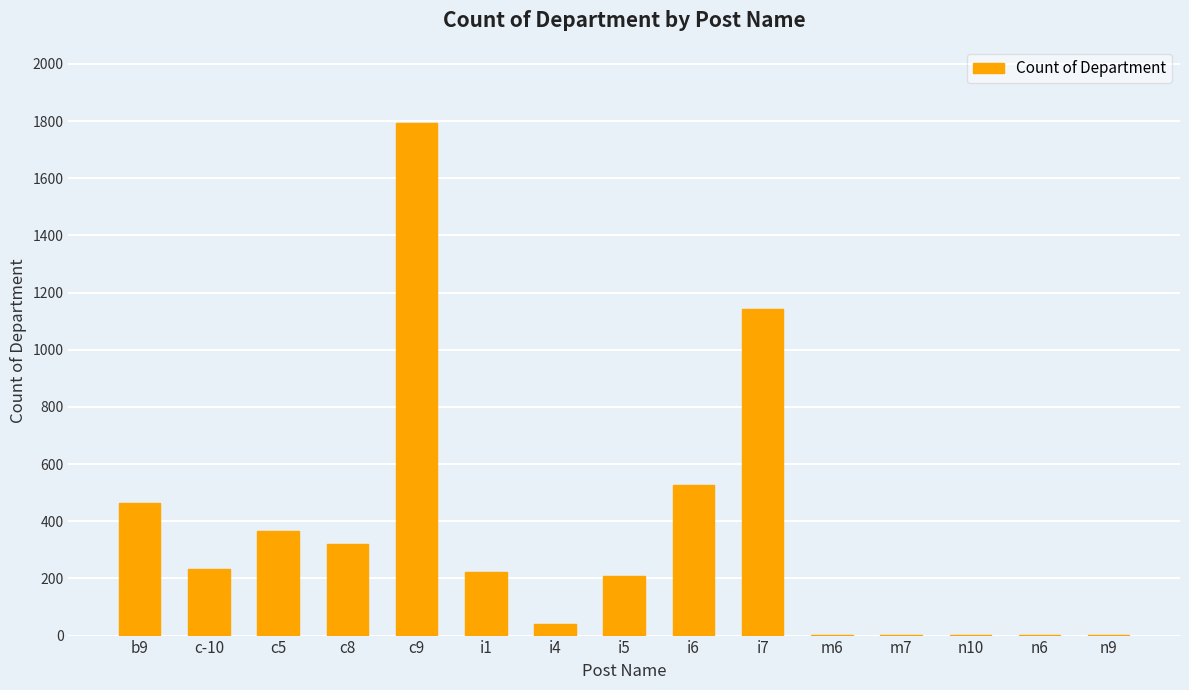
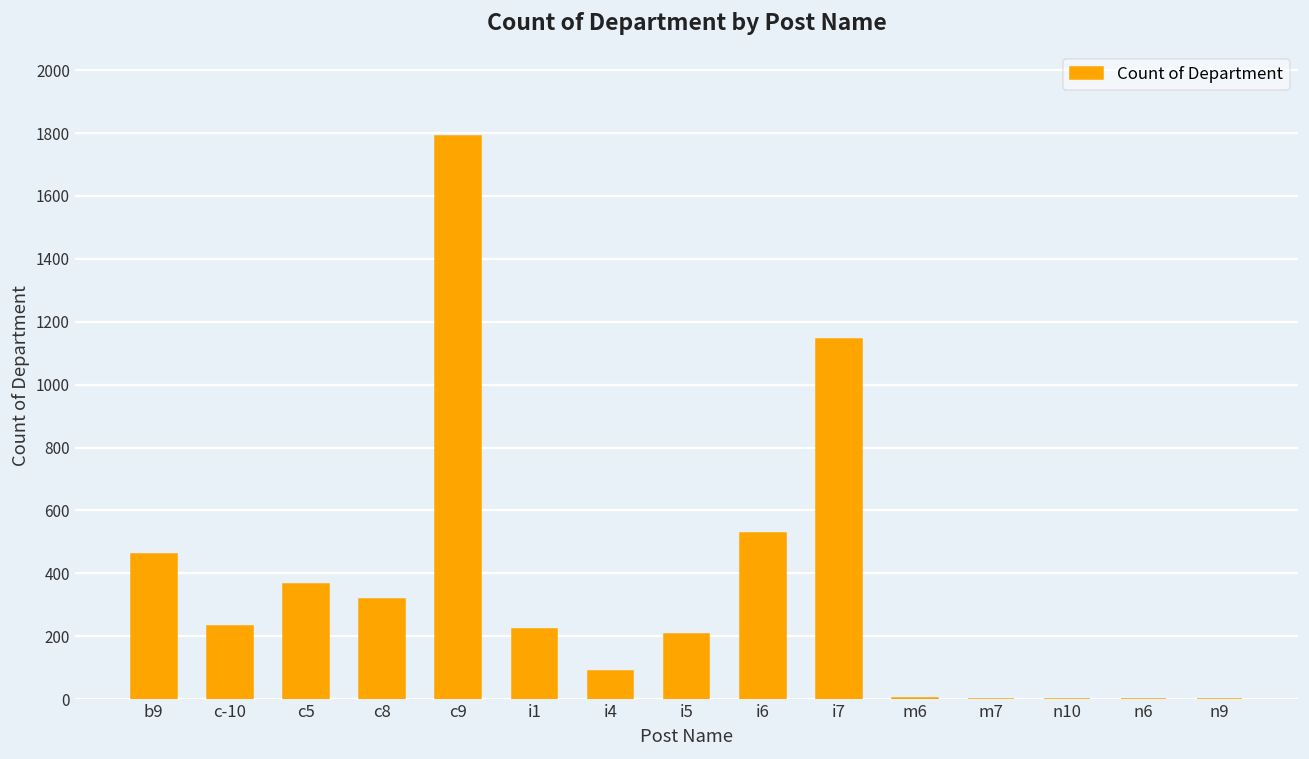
i4: 40 -> 90
